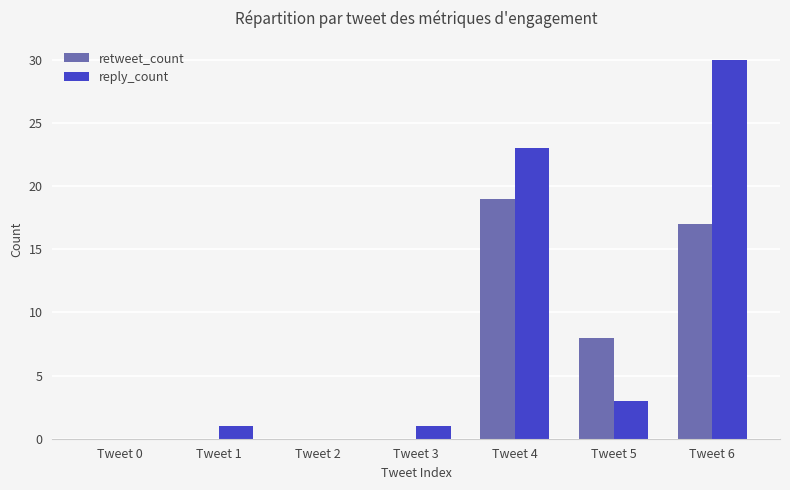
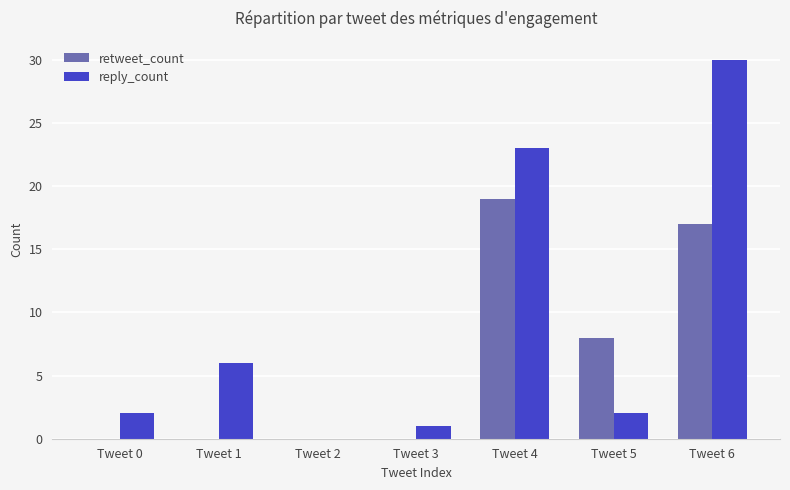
reply_count, Tweet 0: 0 -> 2
reply_count, Tweet 1: 1 -> 6
reply_count, Tweet 5: 3 -> 2
